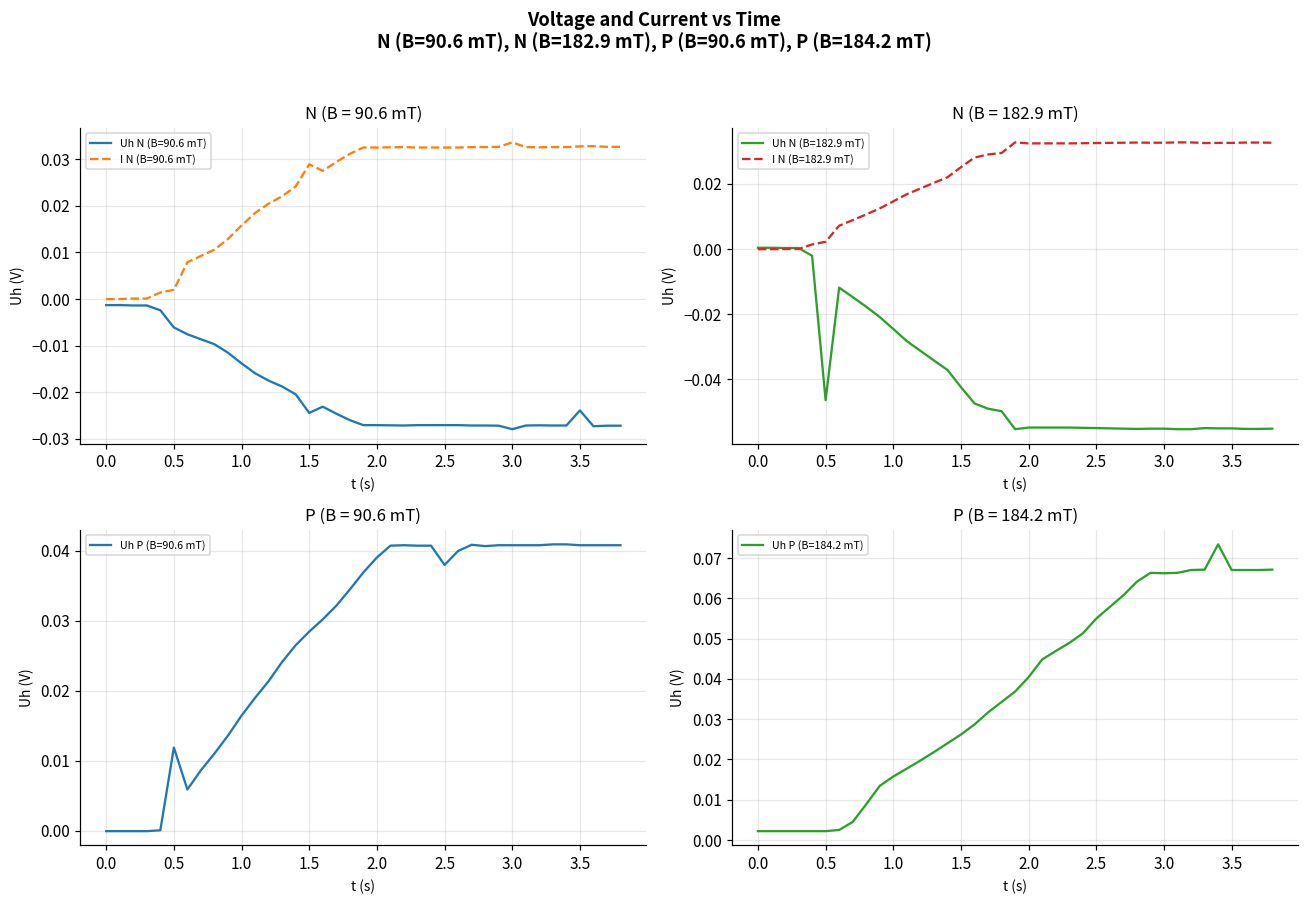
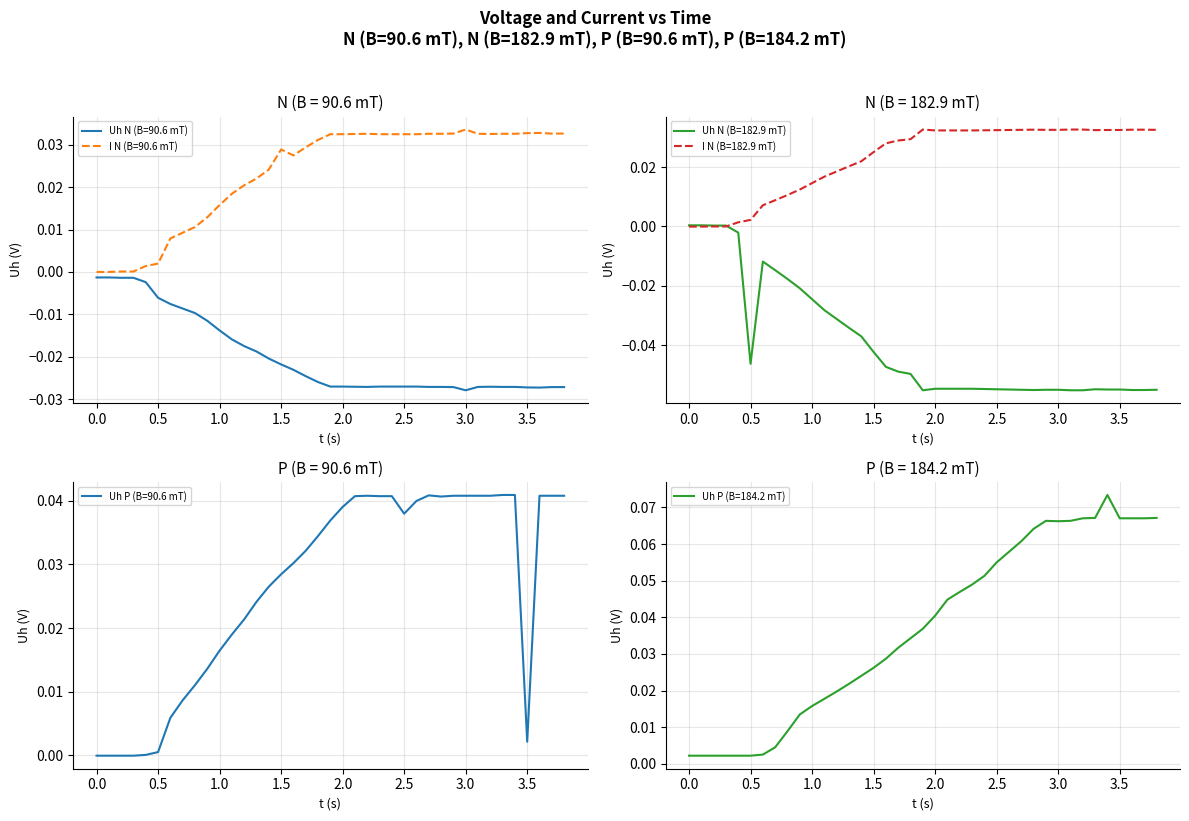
N (B = 90.6 mT), Uh N (B=90.6 mT), 1.5: -0.024 -> -0.022
N (B = 90.6 mT), Uh N (B=90.6 mT), 3.5: -0.024 -> -0.027
P (B = 90.6 mT), 0.5: 0.012 -> 0.000
P (B = 90.6 mT), 3.5: 0.041 -> 0.002
